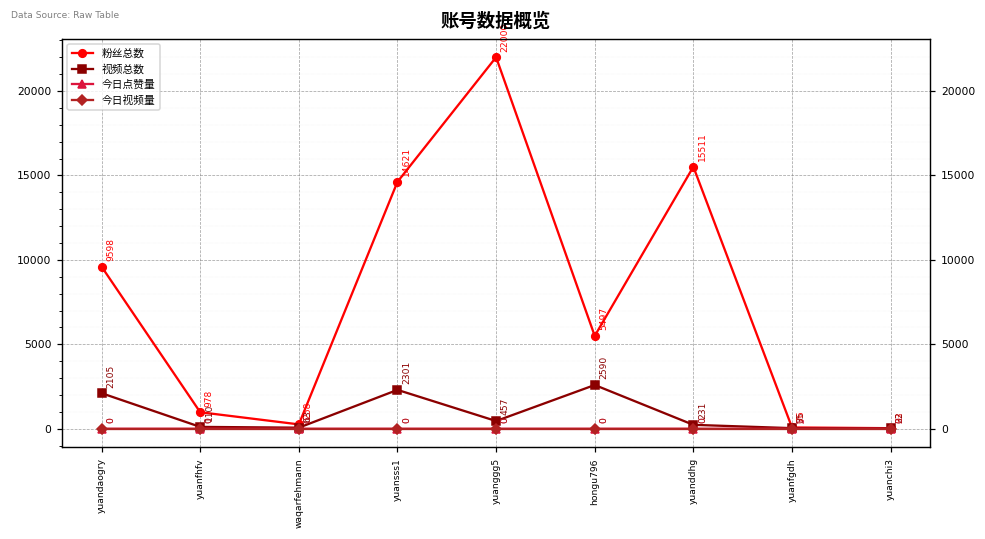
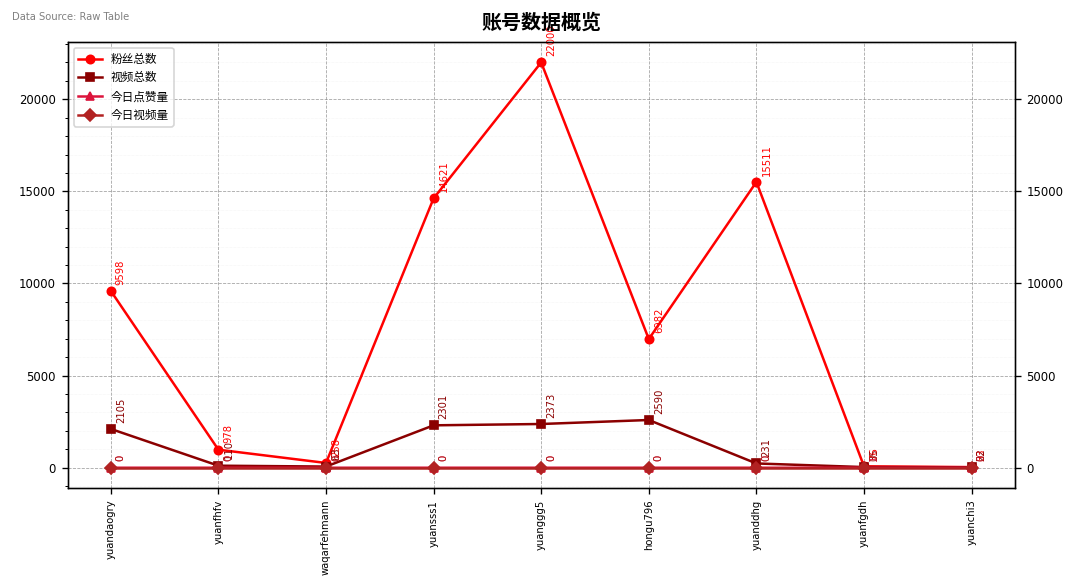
视频总数, yuanggg5: 457 -> 2373
粉丝总数, hongu796: 5497 -> 6982
